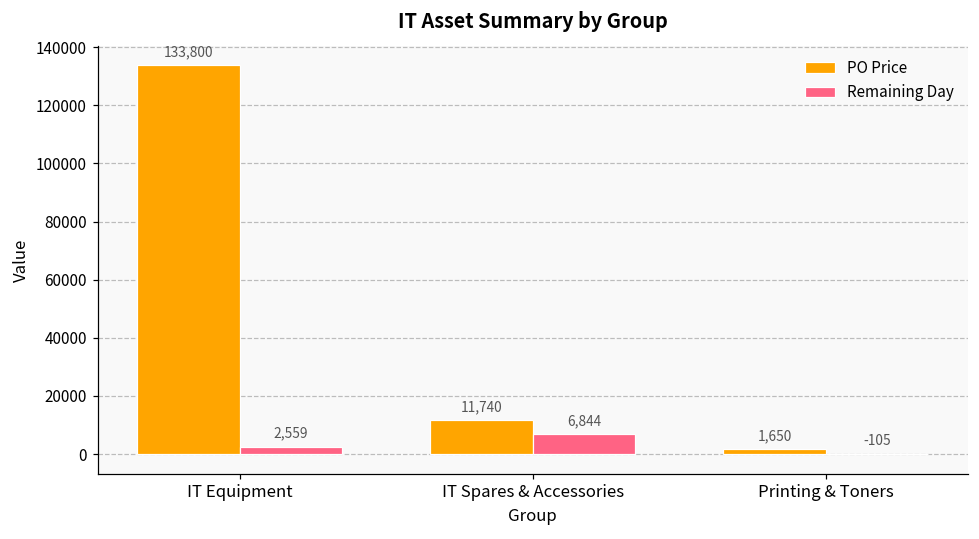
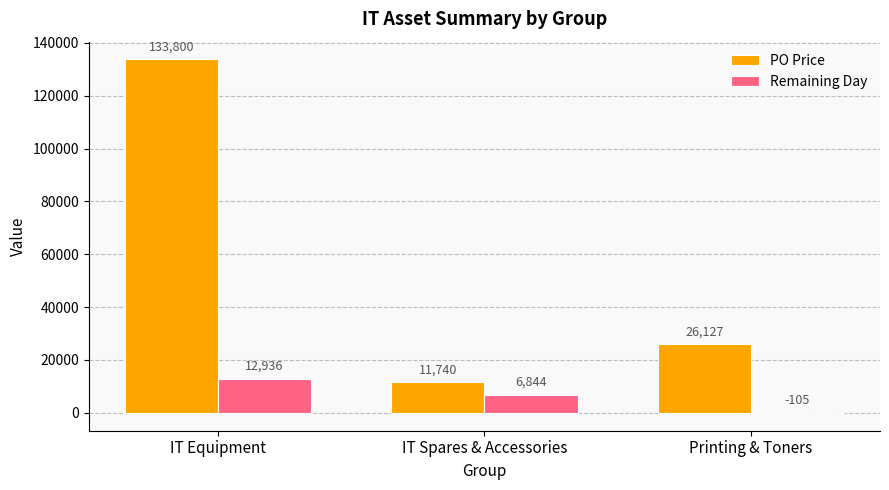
Remaining Day, IT Equipment: 2,559 -> 12,936
PO Price, Printing & Toners: 1,650 -> 26,127
